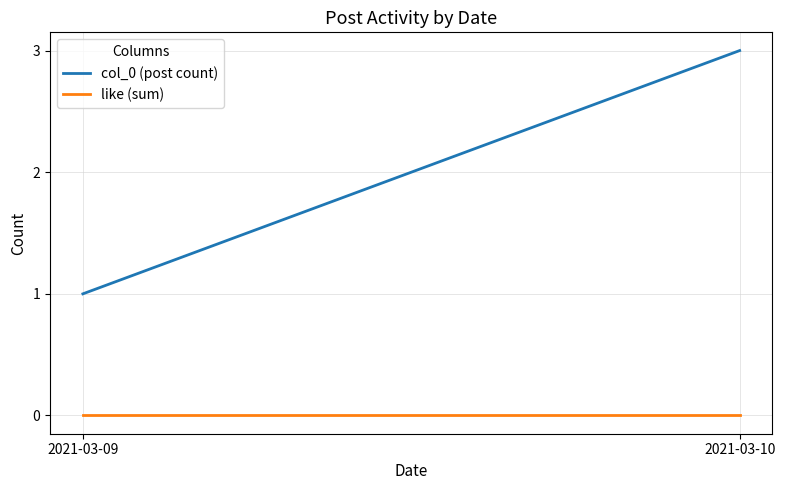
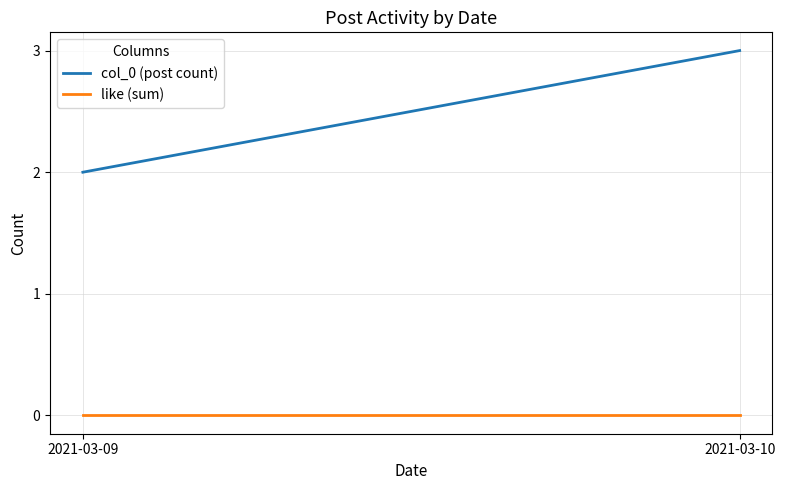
col_0 (post count), 2021-03-09: 1 -> 2
